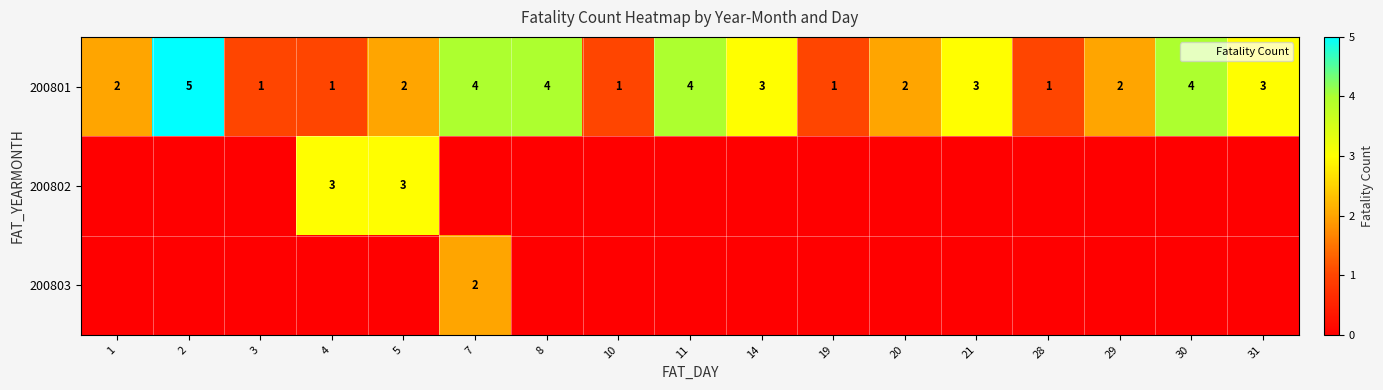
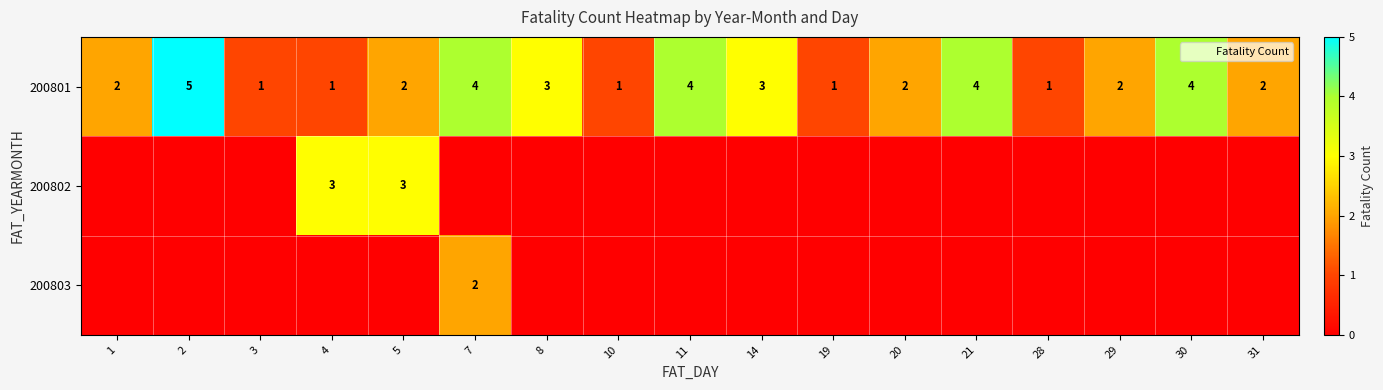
200801, 8: 4 -> 3
200801, 21: 3 -> 4
200801, 31: 3 -> 2
